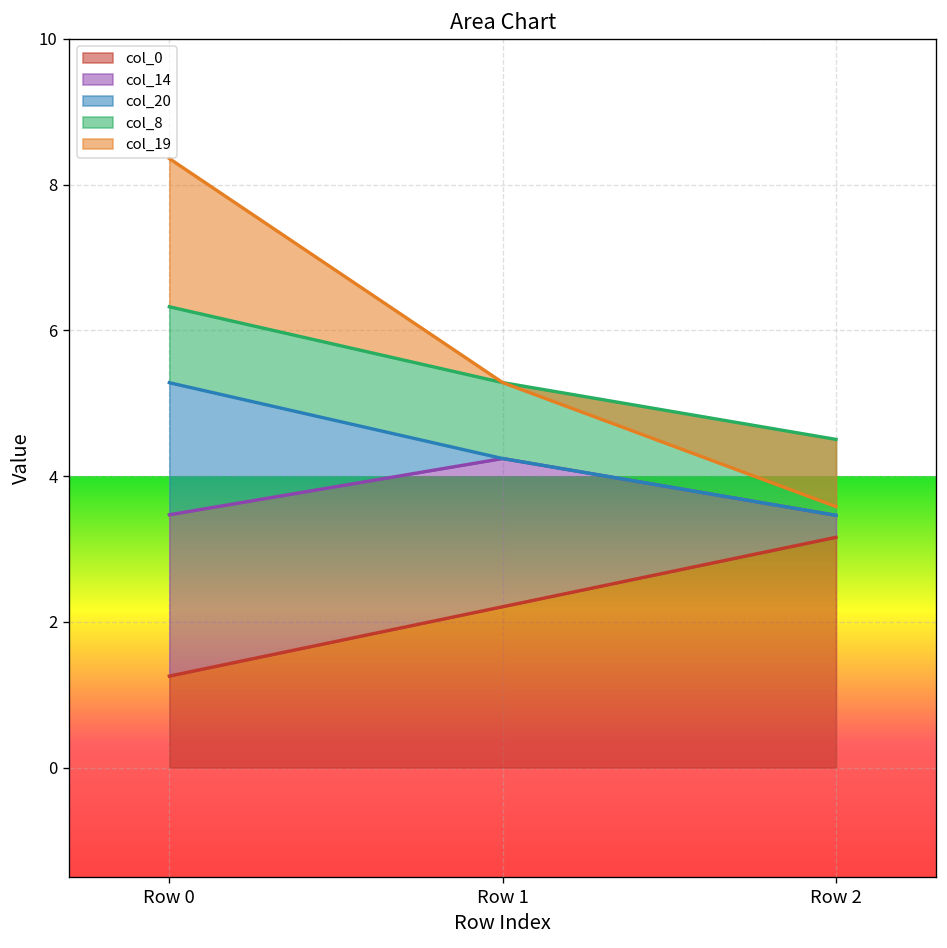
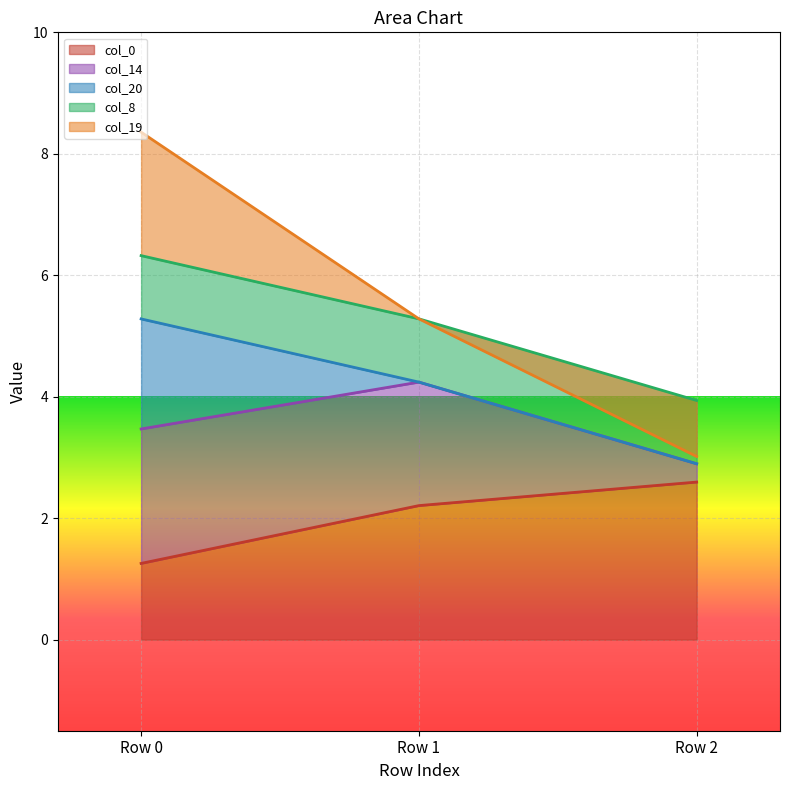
col_0, Row 2: 3.2 -> 2.6
